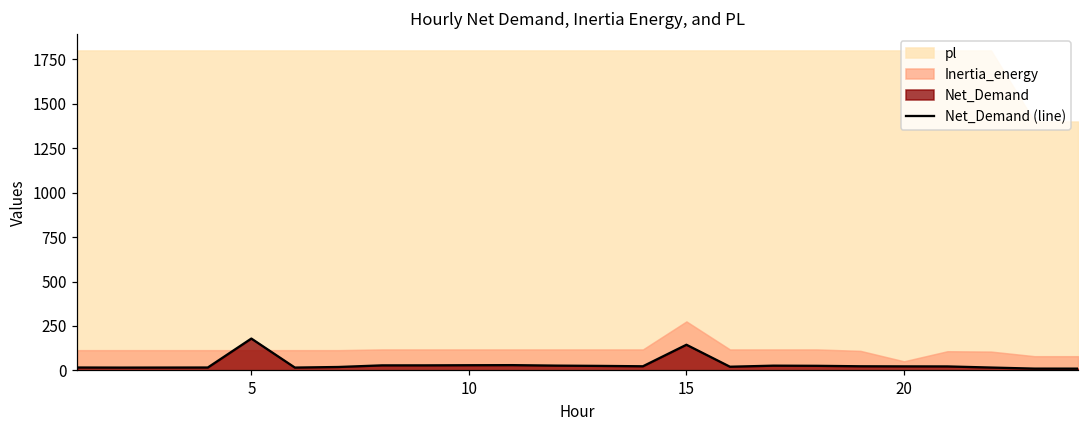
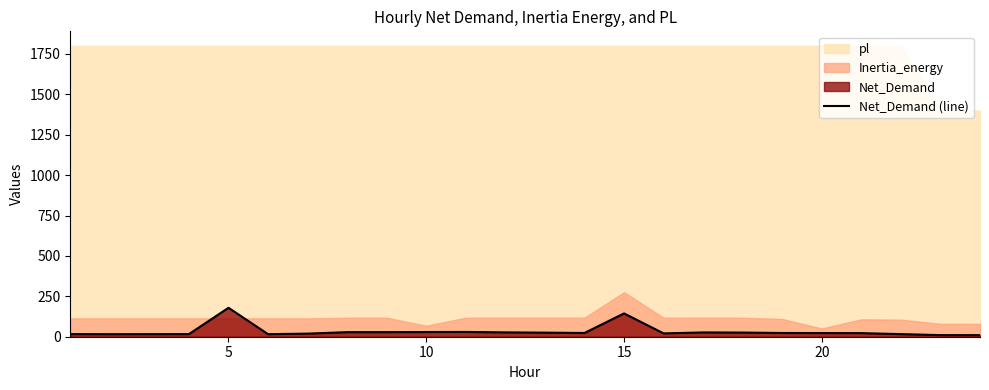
Inertia_energy, 10: 120 -> 70
